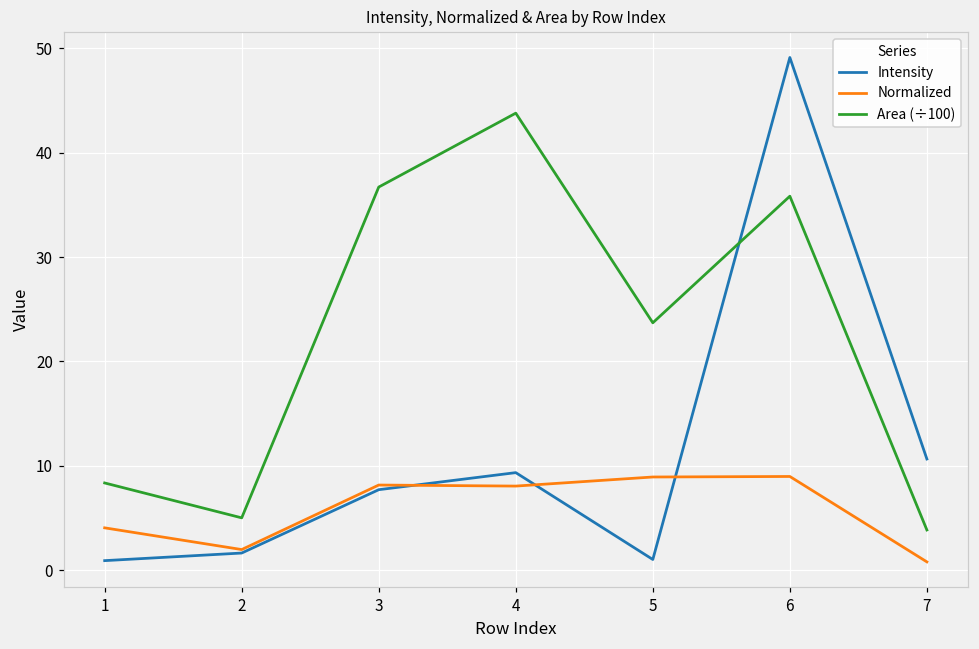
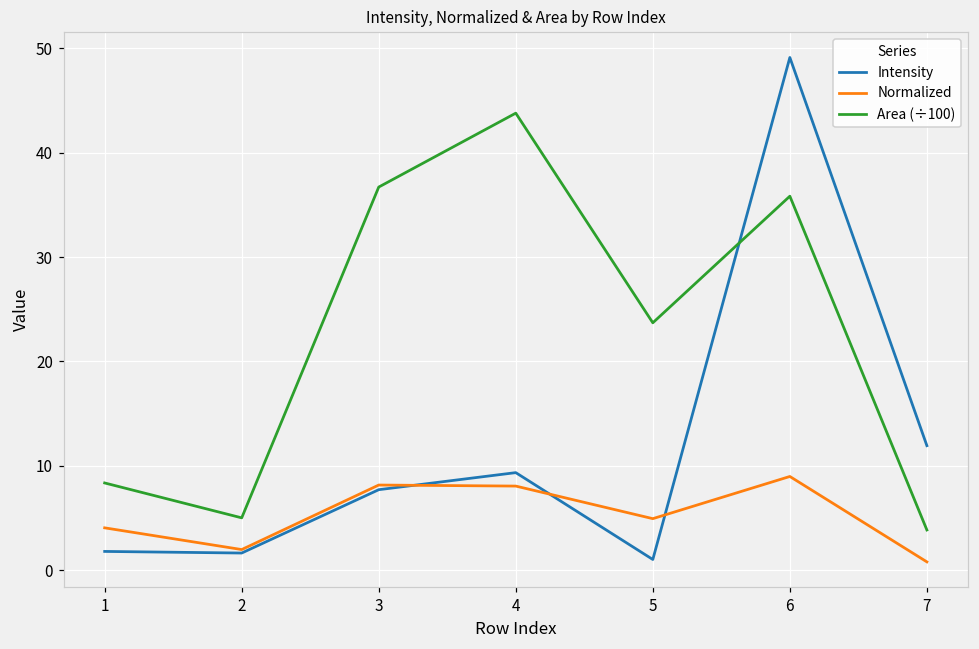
Intensity, 1: 1 -> 2
Normalized, 5: 9 -> 5
Intensity, 7: 11 -> 12
